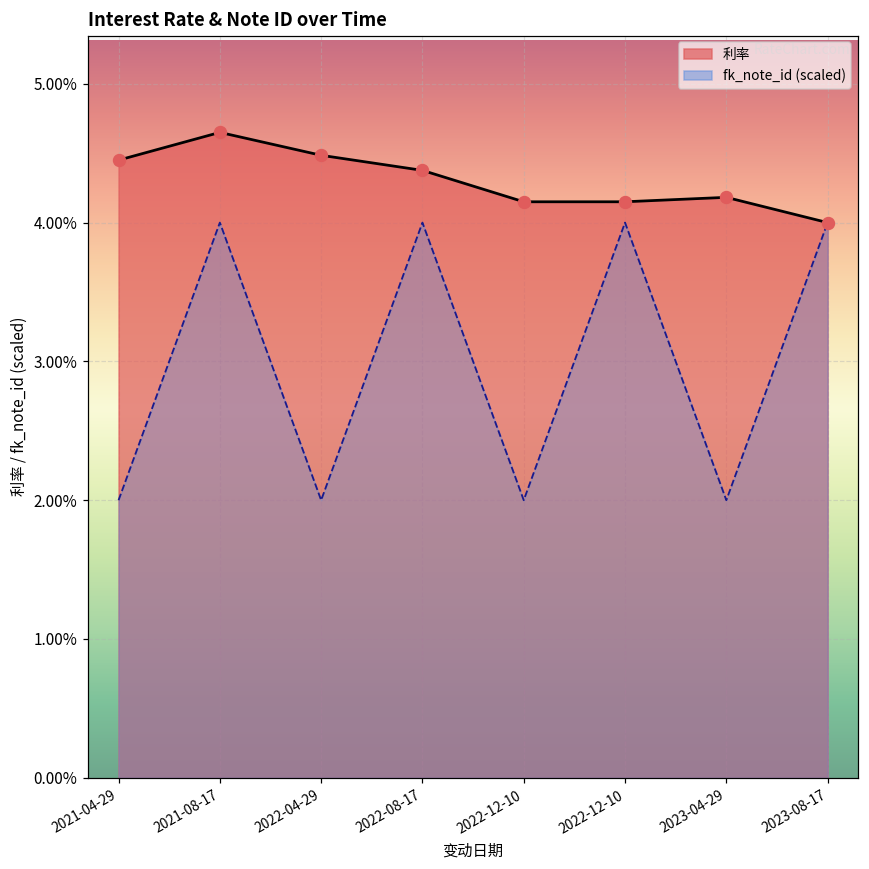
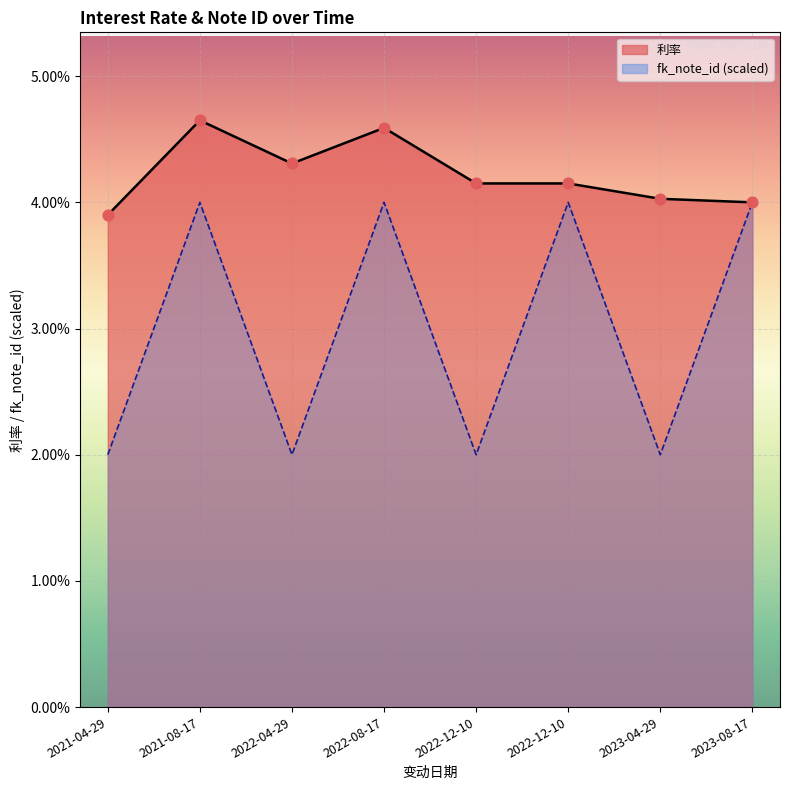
利率, 2021-04-29: 4.45% -> 3.90%
利率, 2022-04-29: 4.49% -> 4.31%
利率, 2022-08-17: 4.38% -> 4.59%
利率, 2023-04-29: 4.18% -> 4.03%
